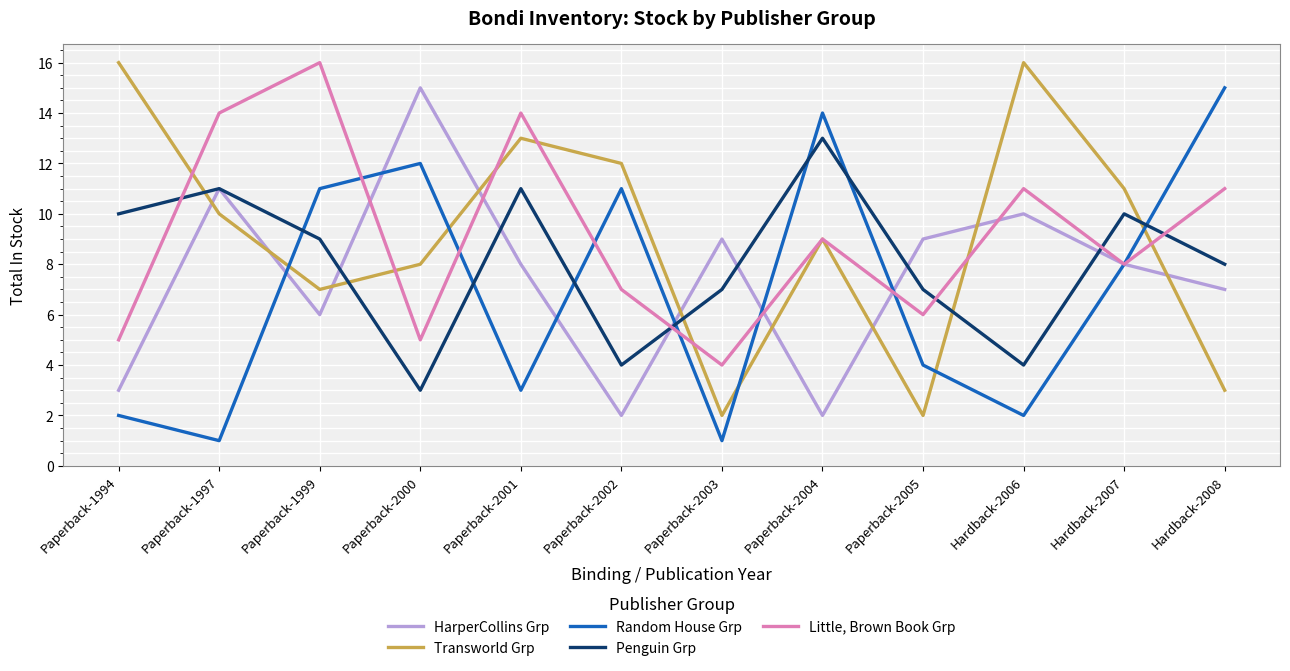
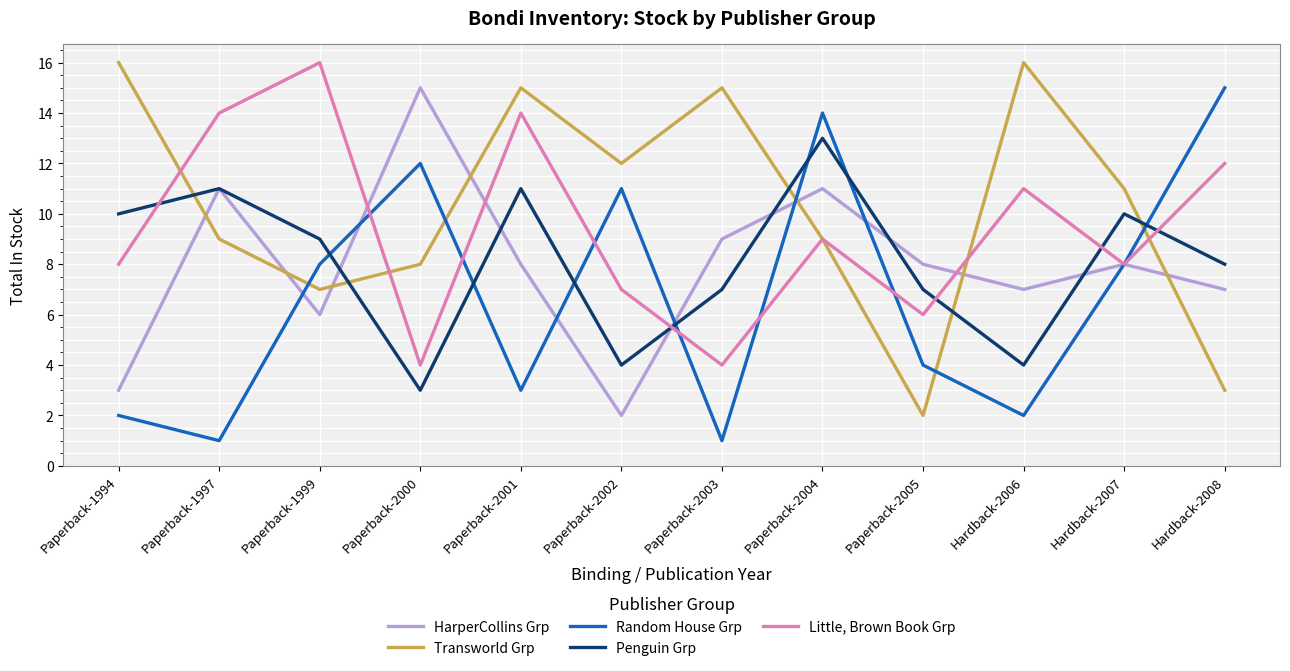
Little, Brown Book Grp, Paperback-1994: 5 -> 8
Transworld Grp, Paperback-1997: 10 -> 9
Random House Grp, Paperback-1999: 11 -> 8
Little, Brown Book Grp, Paperback-2000: 5 -> 4
Transworld Grp, Paperback-2001: 13 -> 15
Transworld Grp, Paperback-2003: 2 -> 15
HarperCollins Grp, Paperback-2004: 2 -> 11
HarperCollins Grp, Paperback-2005: 9 -> 8
HarperCollins Grp, Hardback-2006: 10 -> 7
Little, Brown Book Grp, Hardback-2008: 11 -> 12
